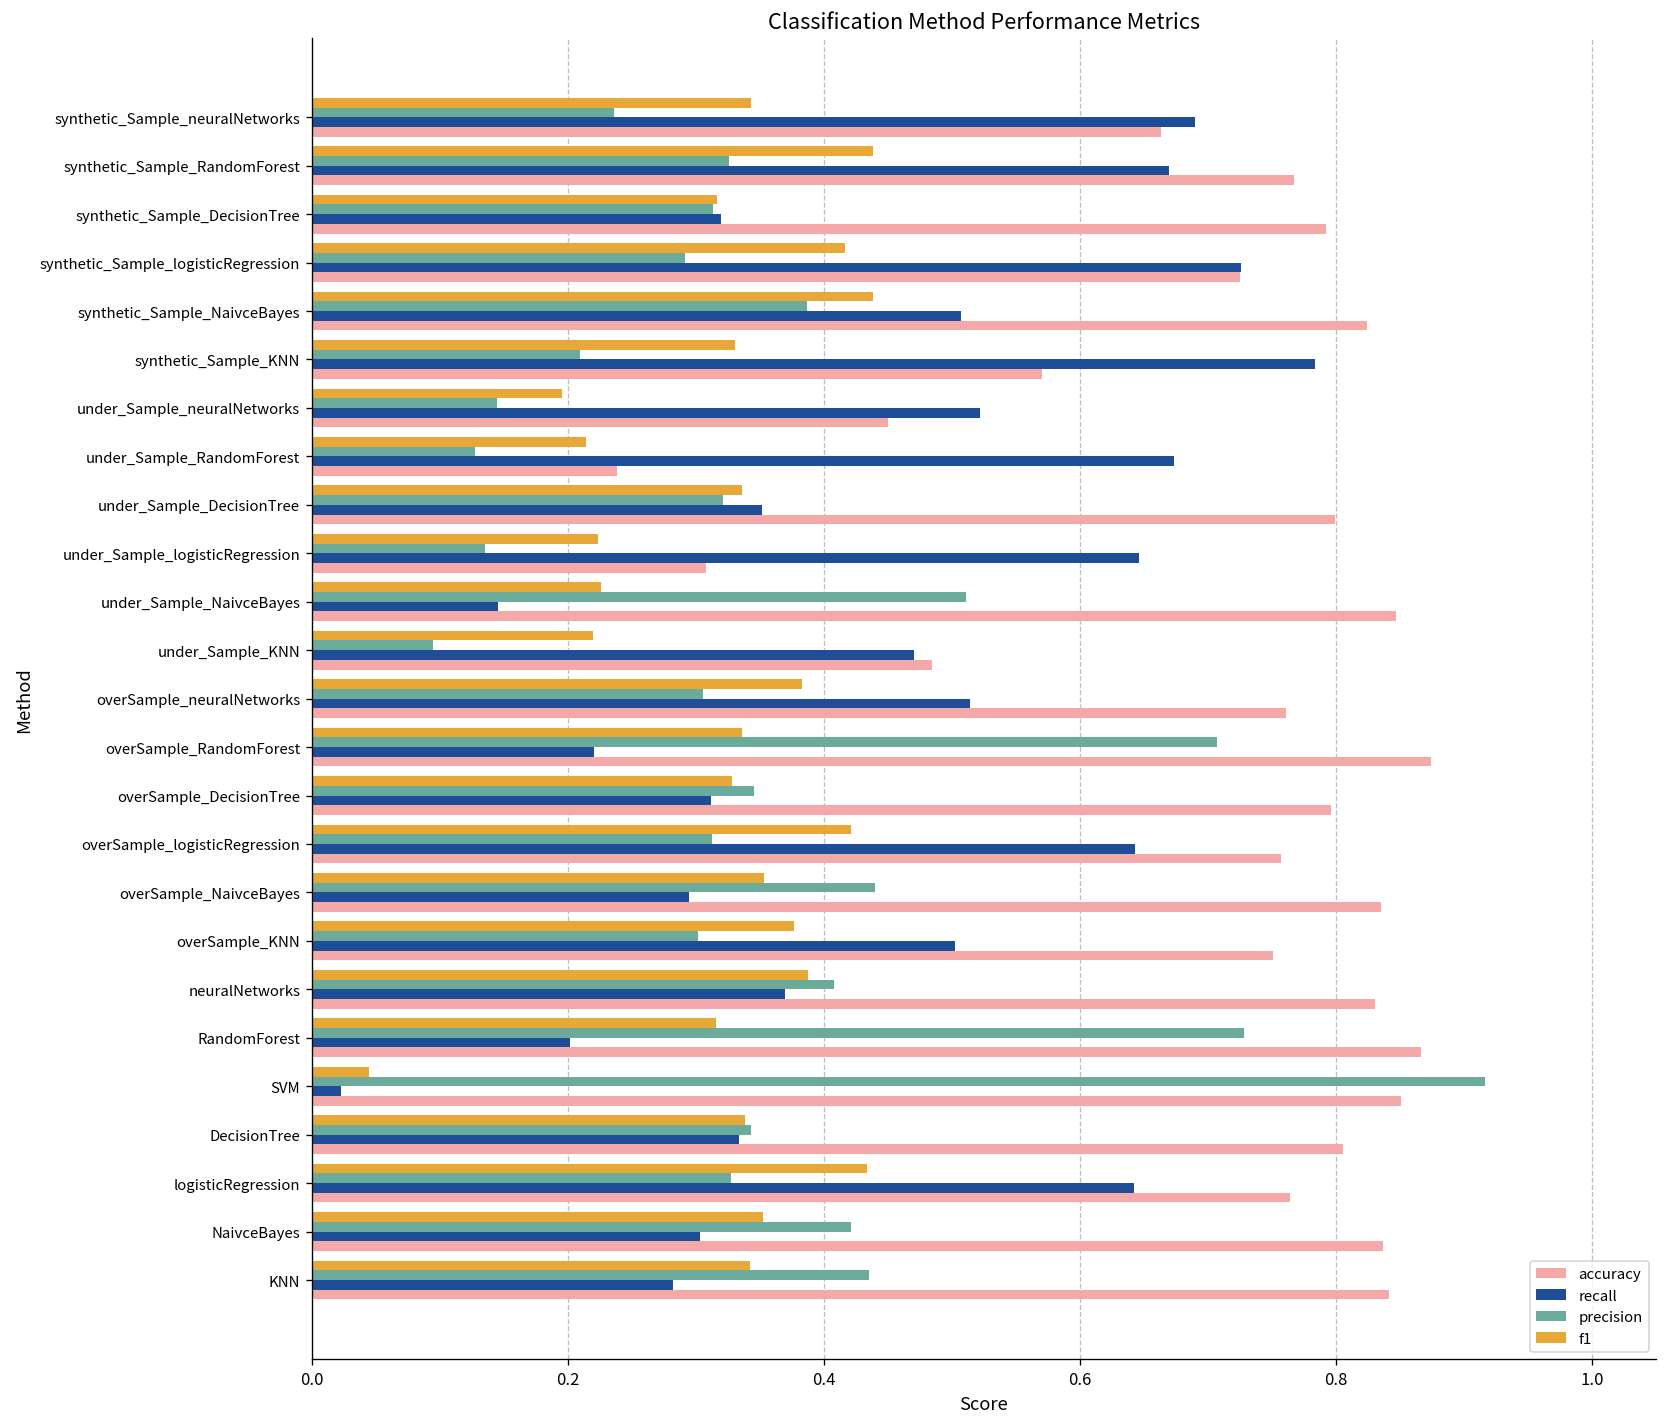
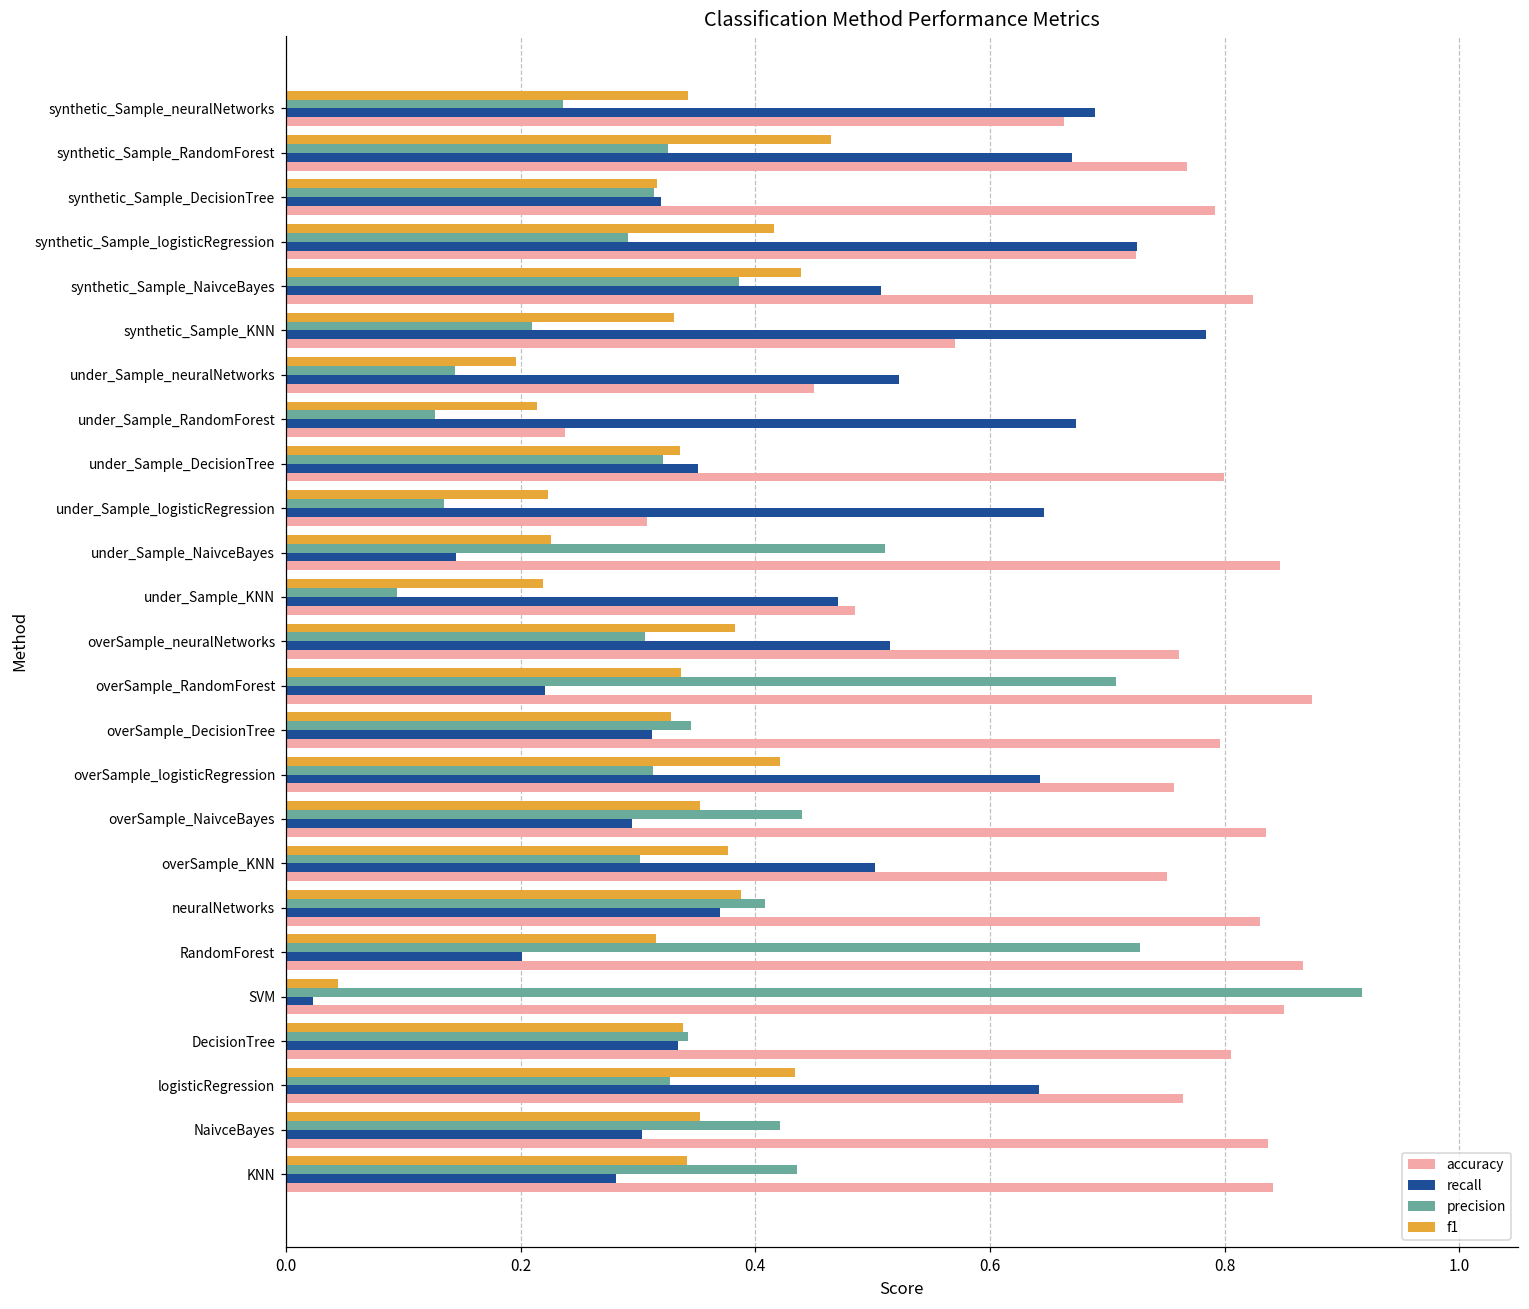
f1, synthetic_Sample_RandomForest: 0.438 -> 0.465
